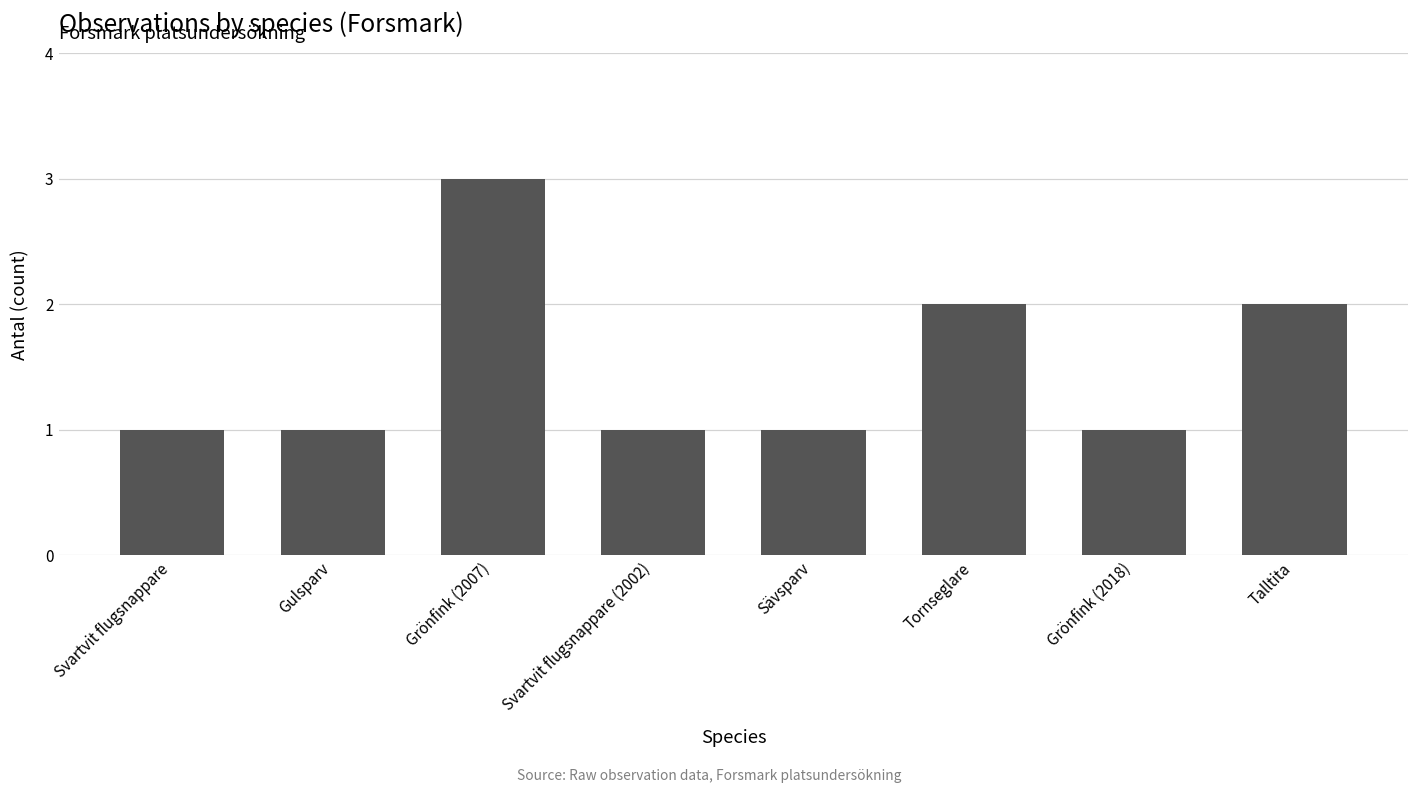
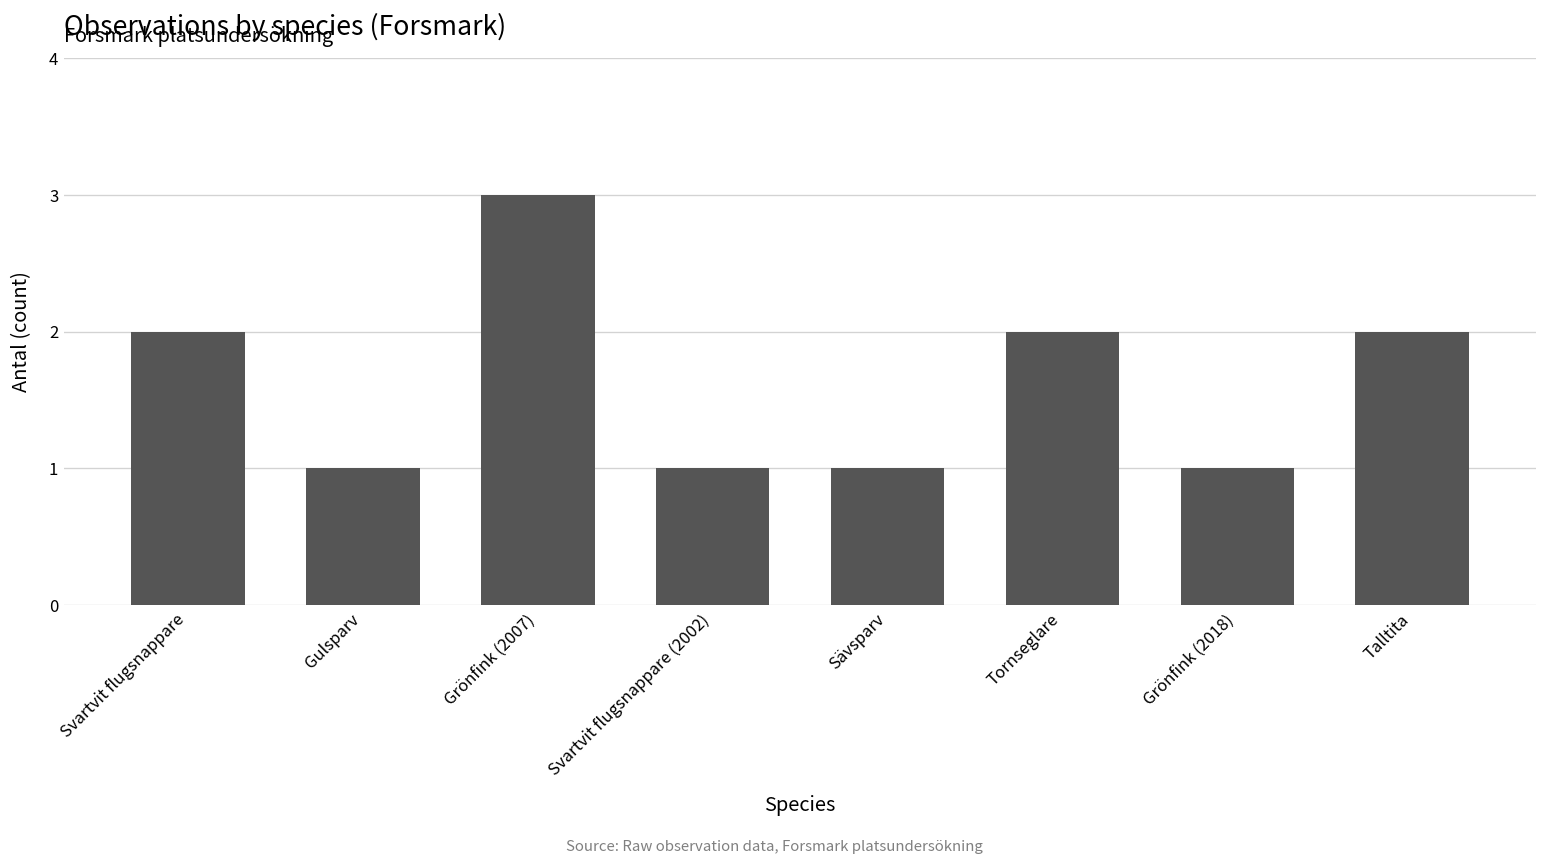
Svartvit flugsnappare: 1 -> 2
